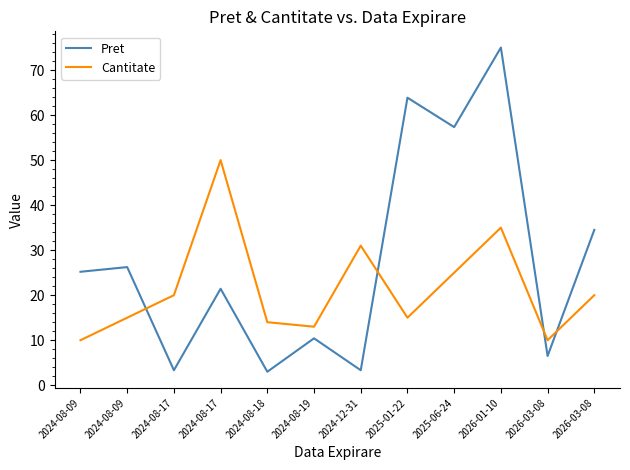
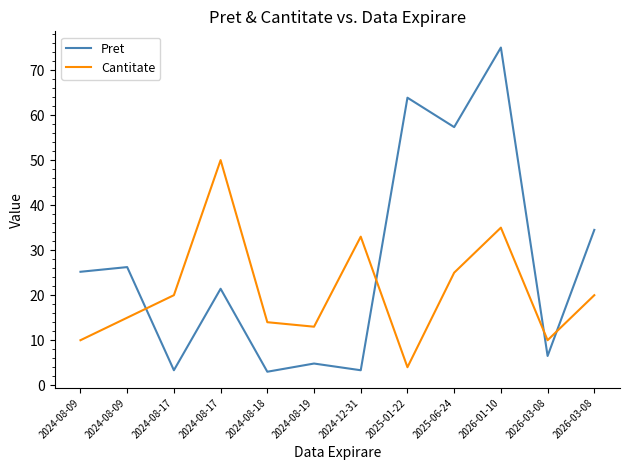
Pret, 2024-08-19: 10 -> 5
Cantitate, 2024-12-31: 31 -> 33
Cantitate, 2025-01-22: 15 -> 4
